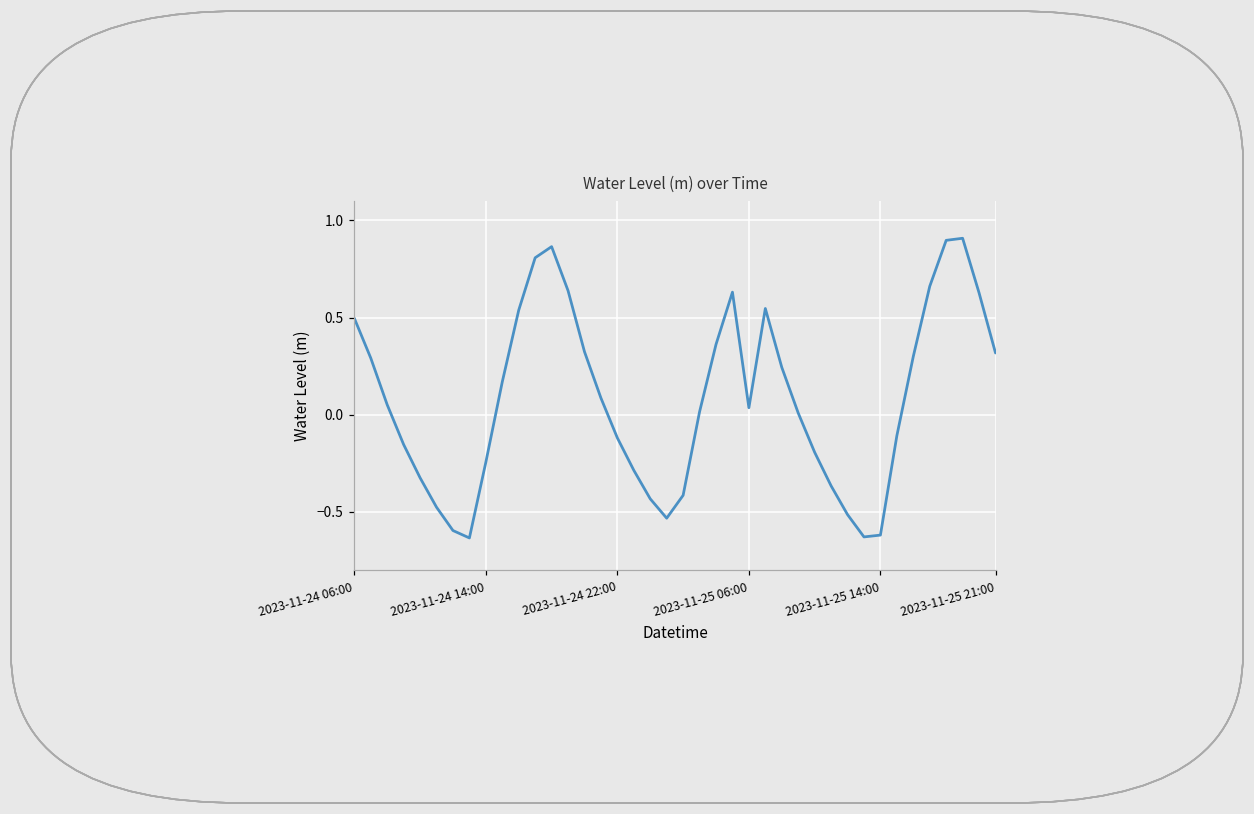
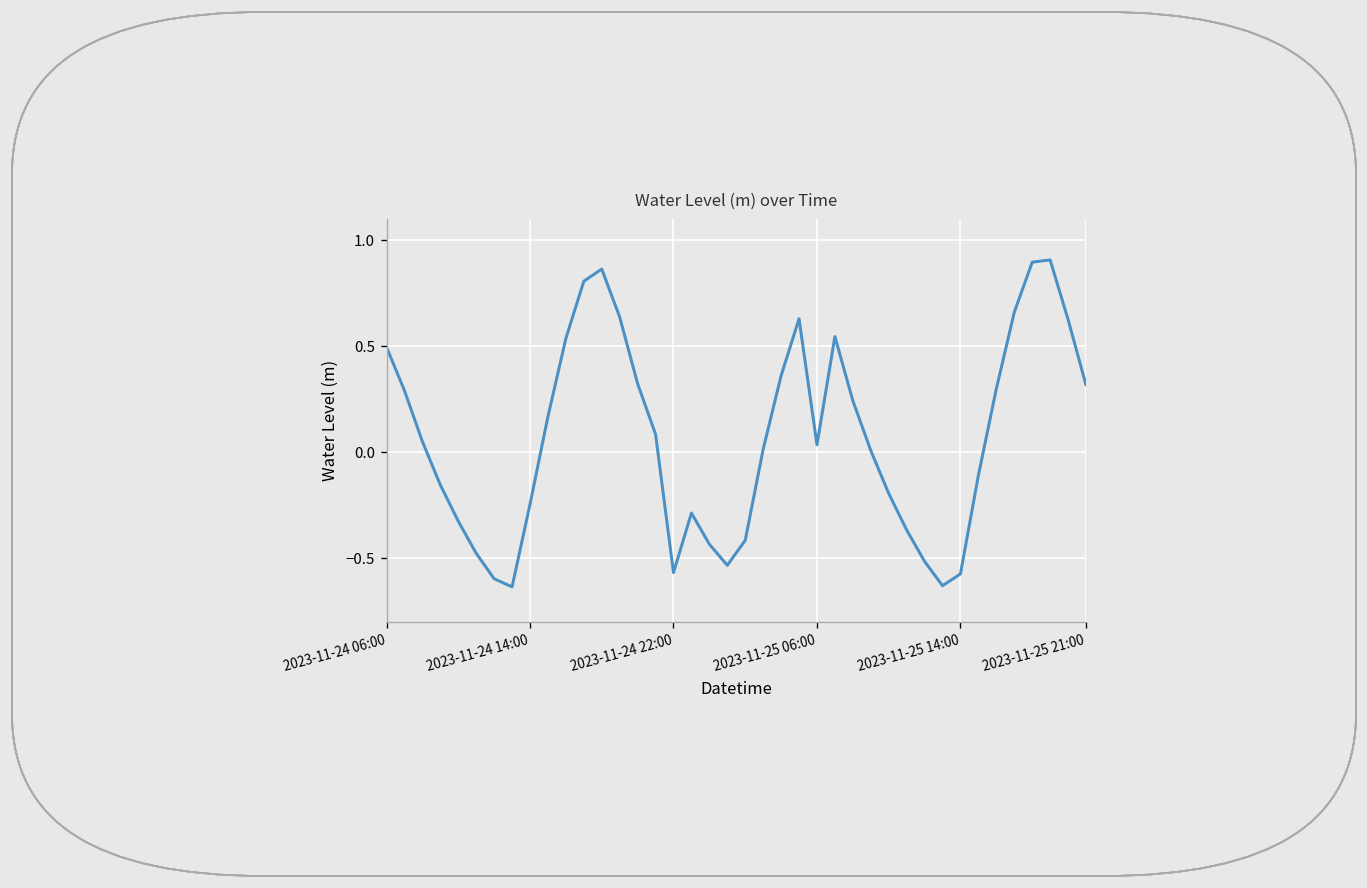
2023-11-24 22:00: -0.12 -> -0.57
2023-11-25 14:00: -0.62 -> -0.57
